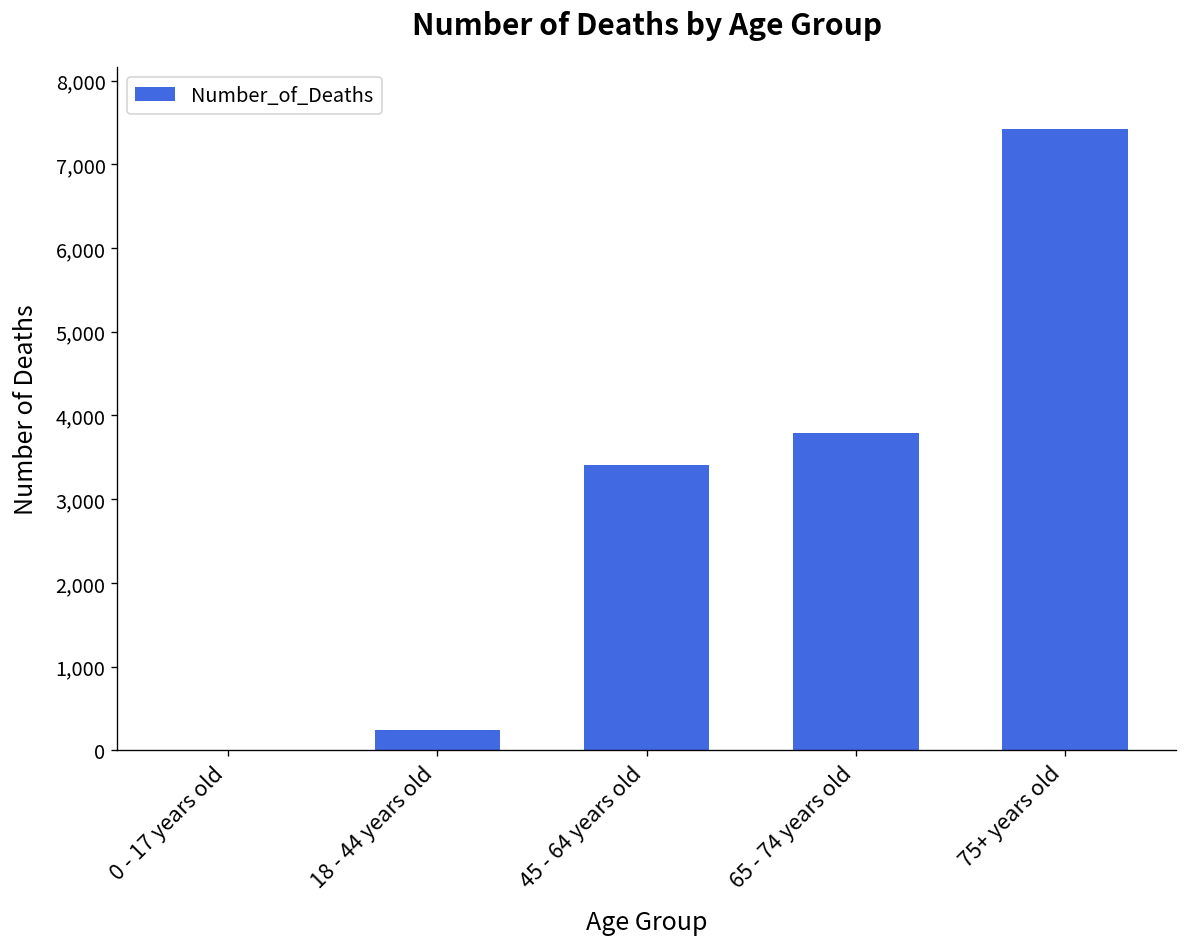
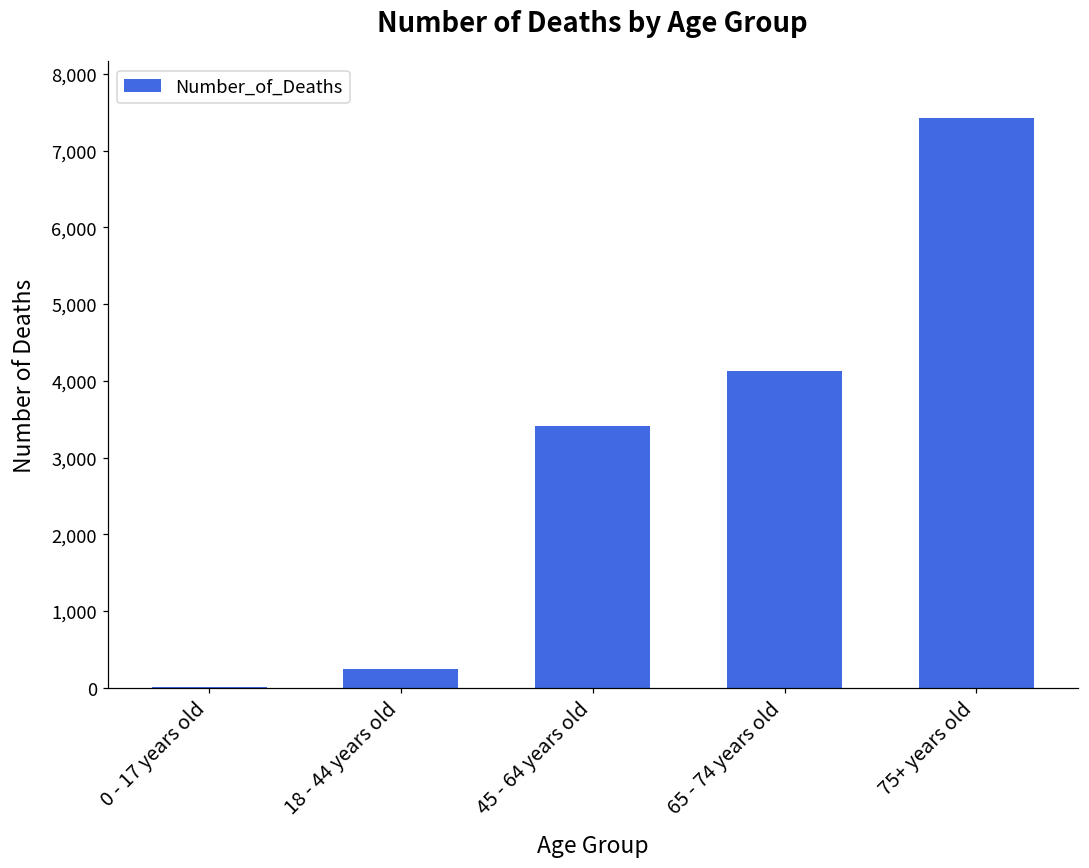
65 - 74 years old: 3,800 -> 4,100
